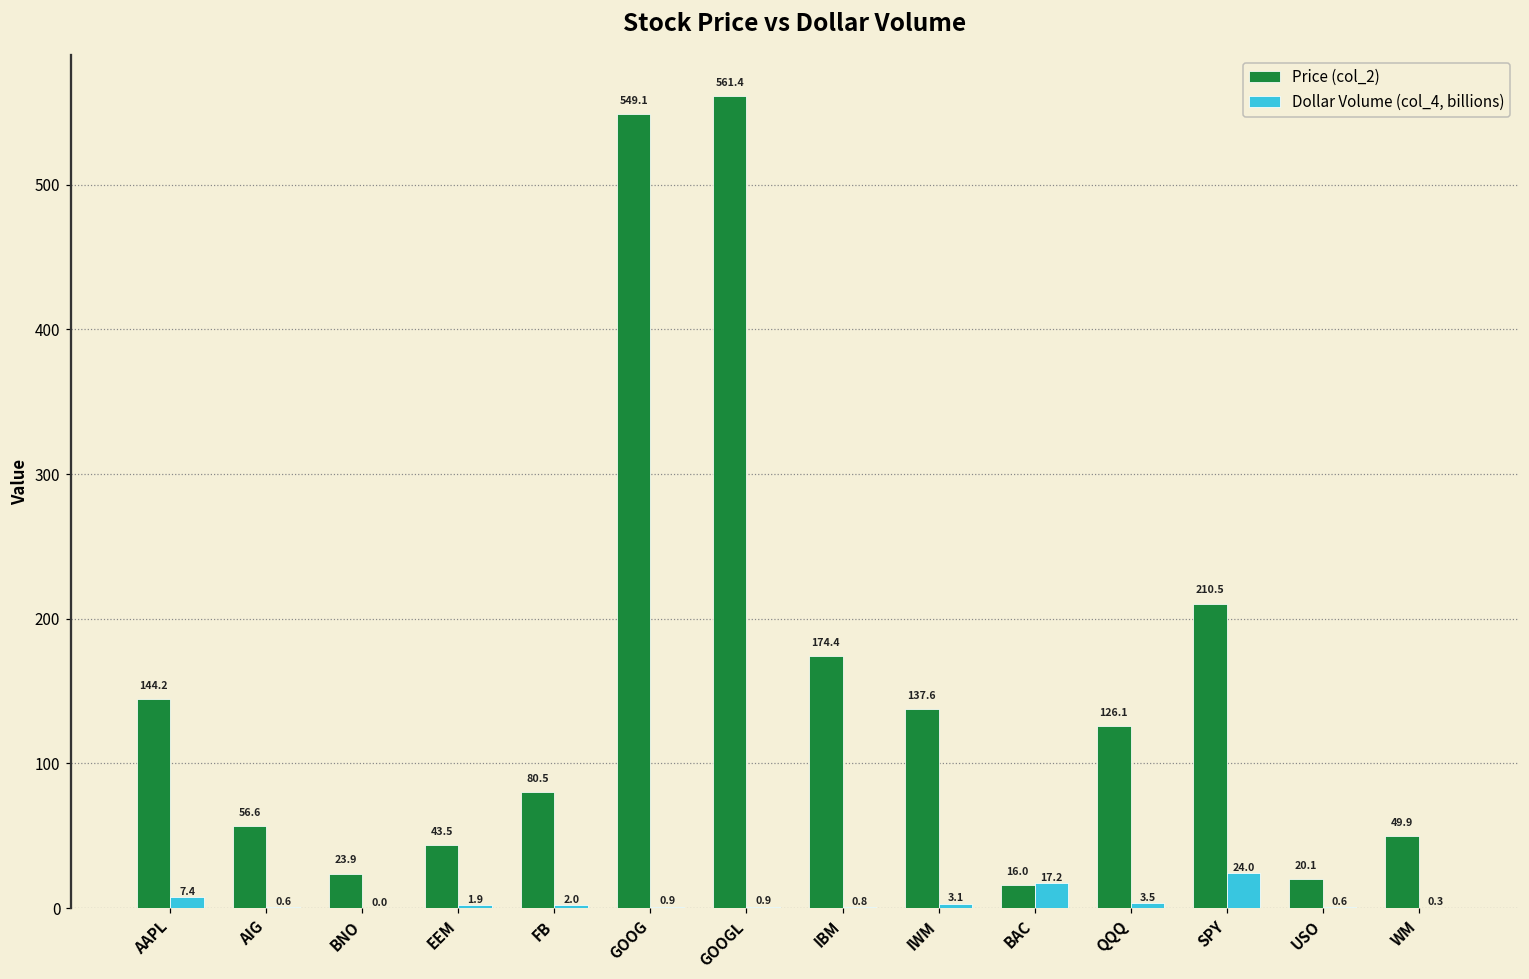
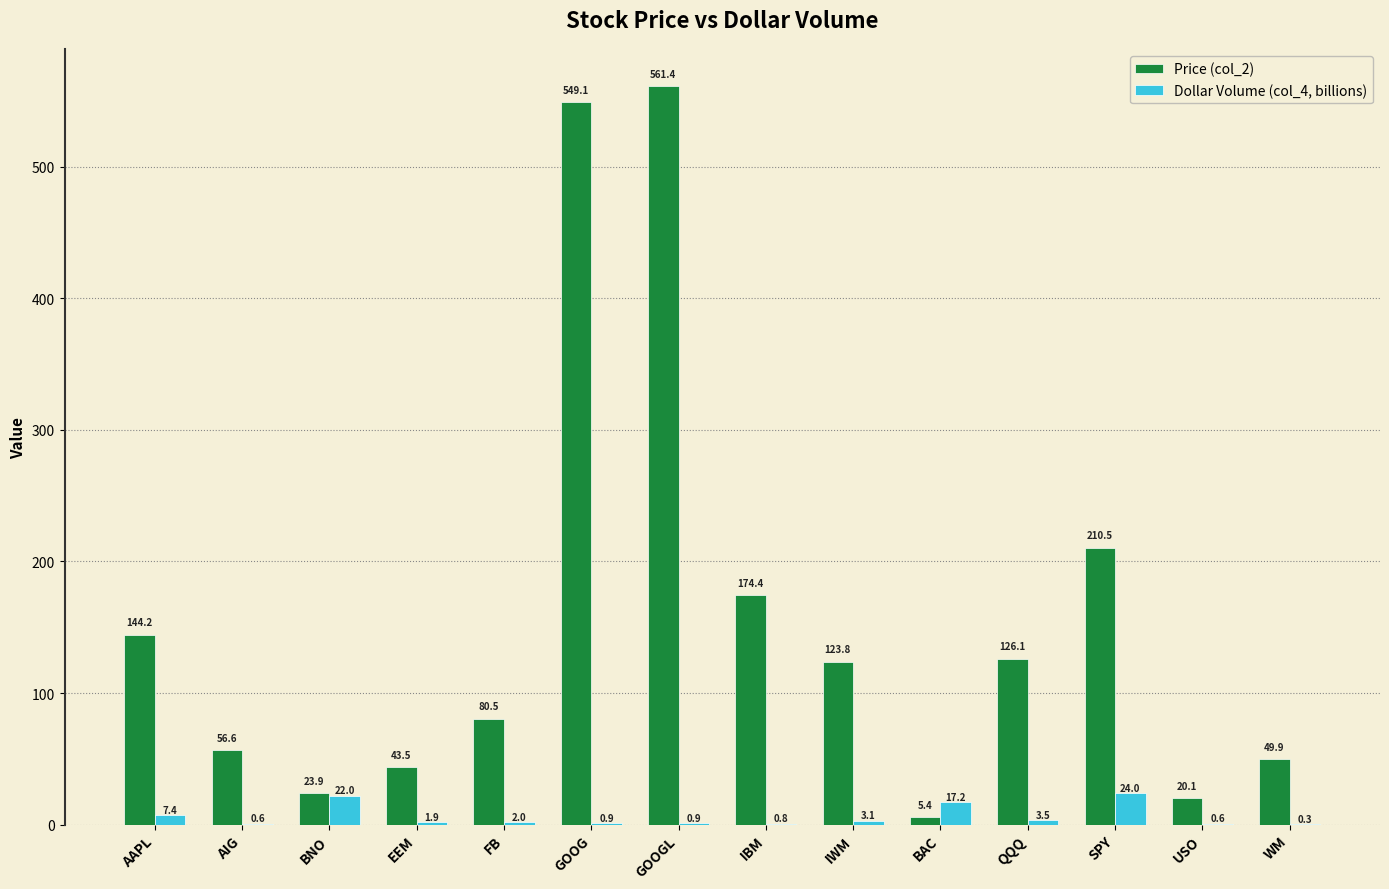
Dollar Volume (col_4, billions), BNO: 0.0 -> 22.0
Price (col_2), IWM: 137.6 -> 123.8
Price (col_2), BAC: 16.0 -> 5.4
